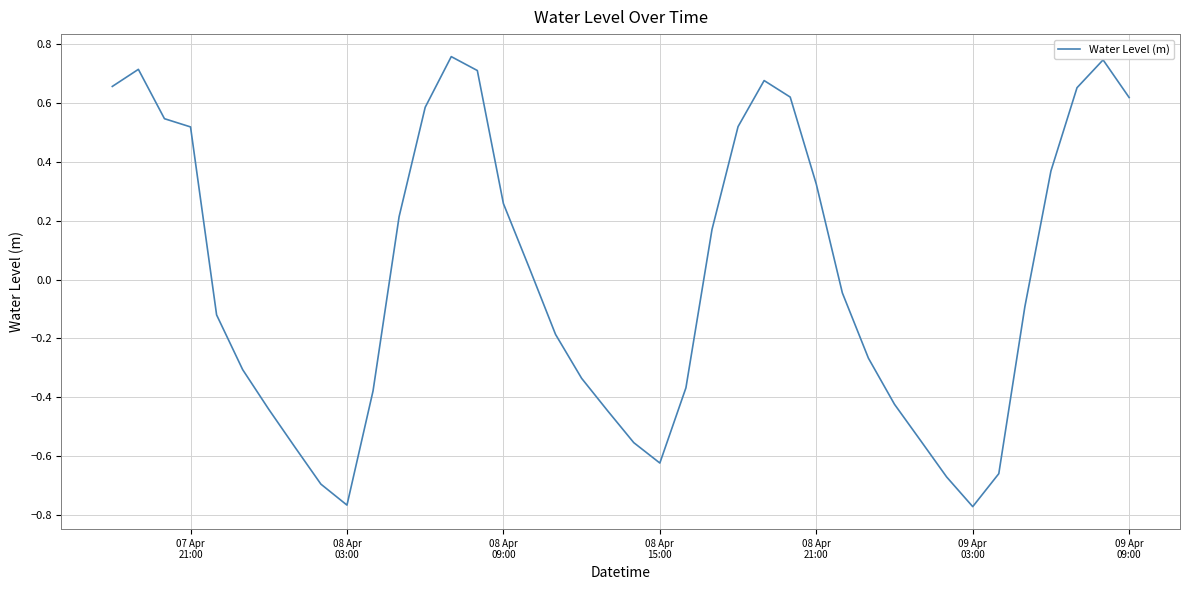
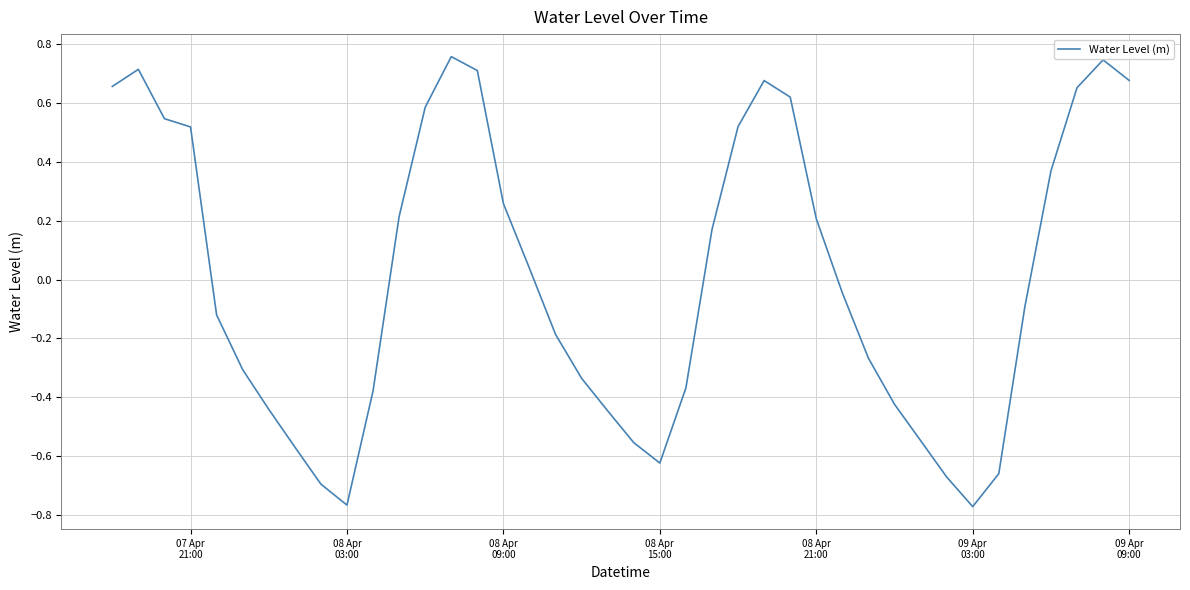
08 Apr 21:00: 0.32 -> 0.21
09 Apr 09:00: 0.62 -> 0.68
